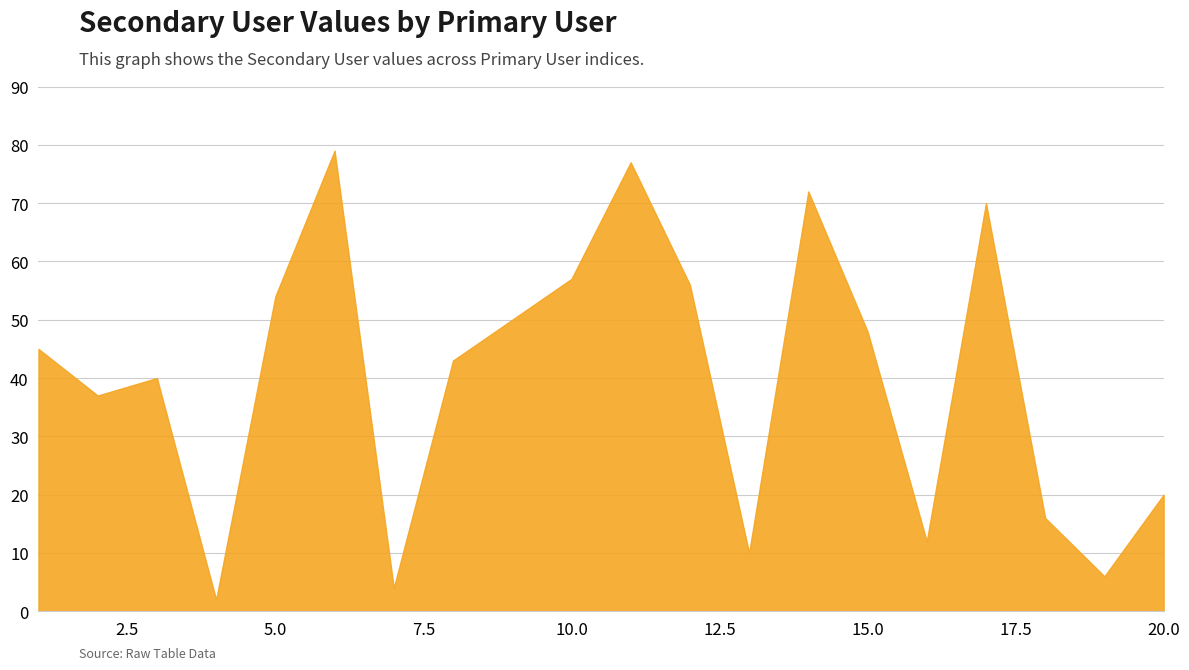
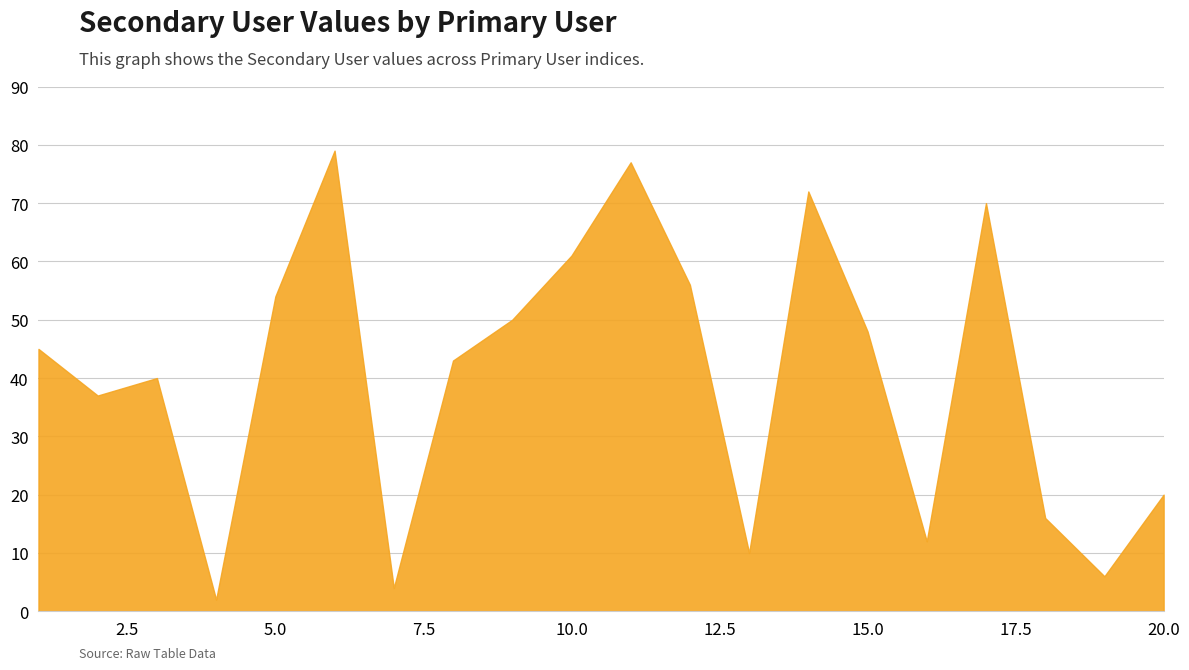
10.0: 57 -> 61
